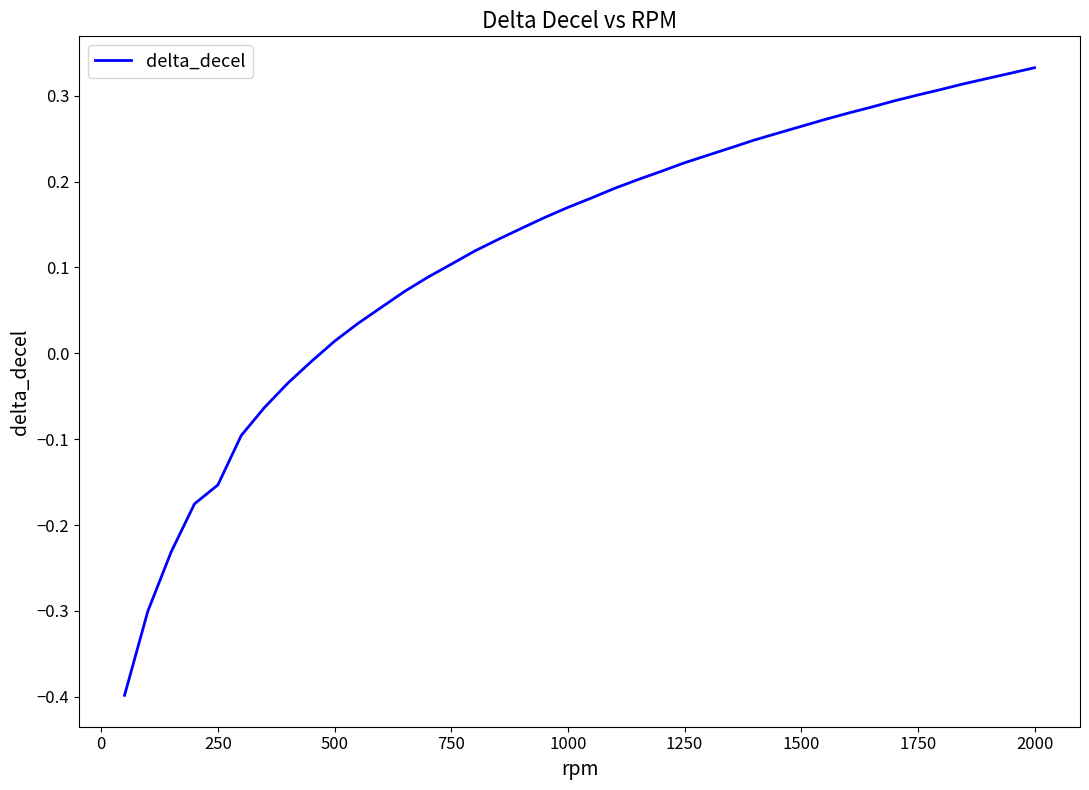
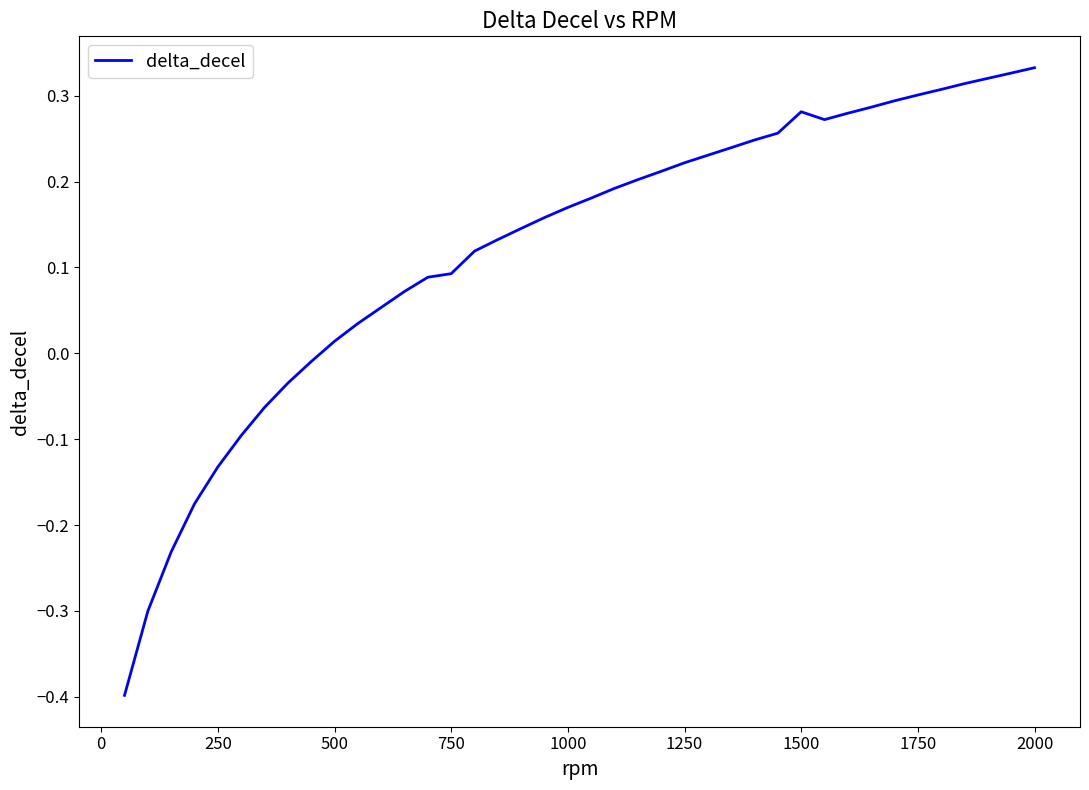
250: -0.15 -> -0.13
750: 0.10 -> 0.09
1500: 0.26 -> 0.28
